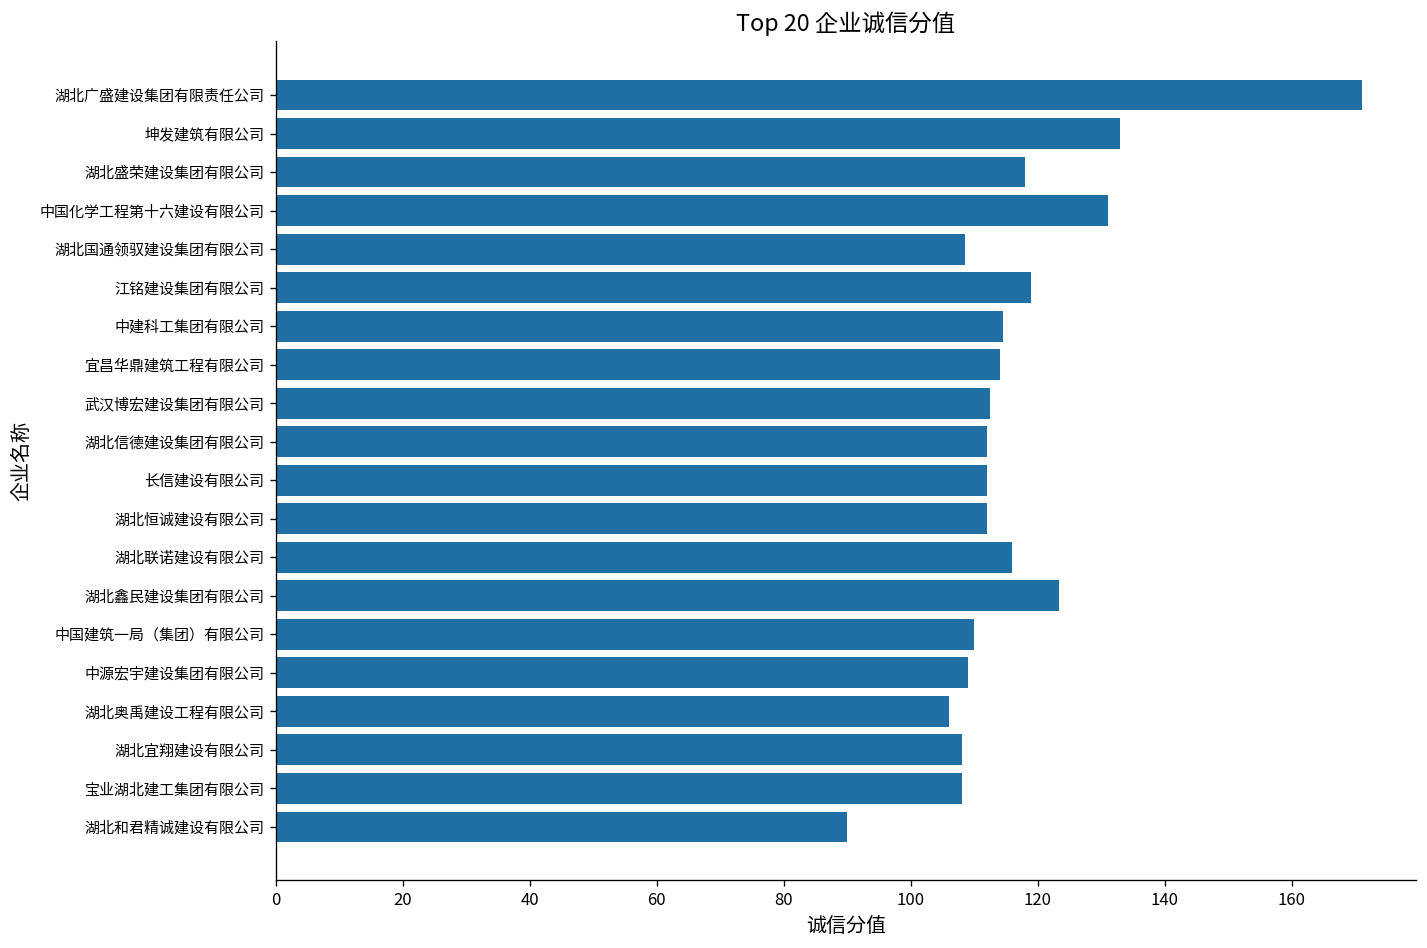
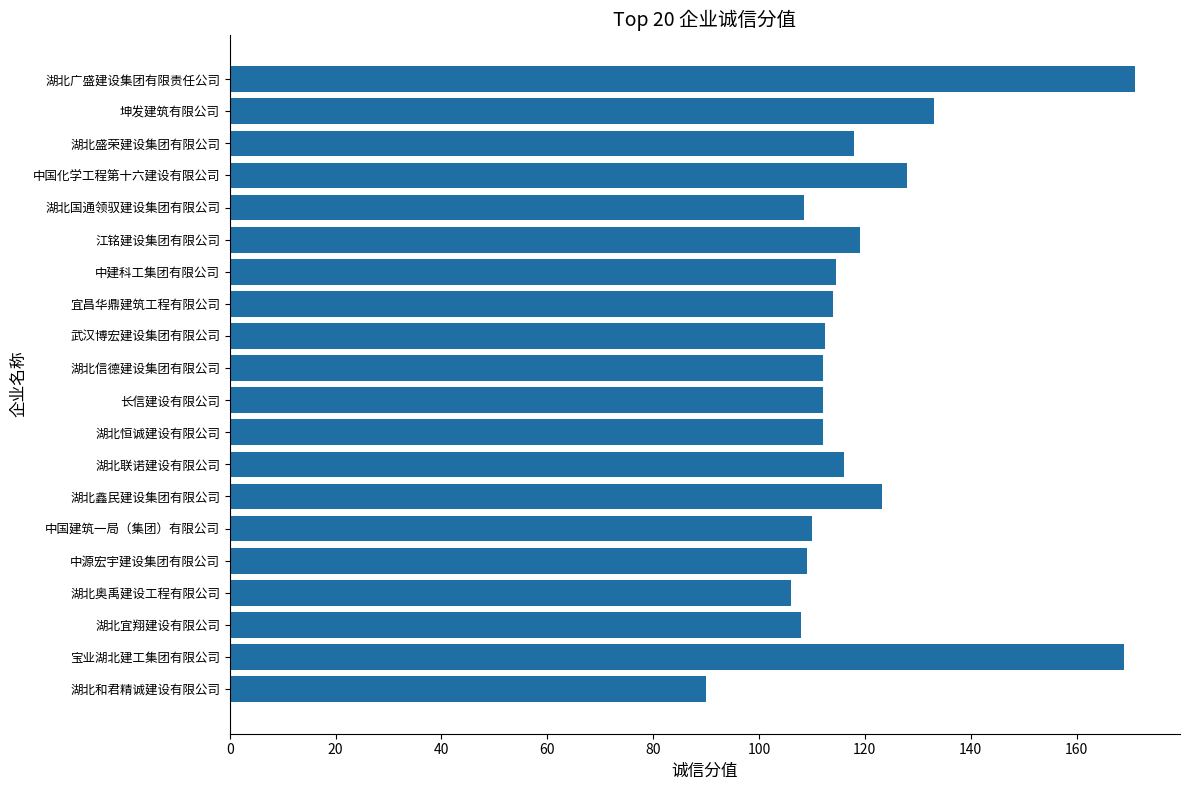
中国化学工程第十六建设有限公司: 131 -> 128
宝业湖北建工集团有限公司: 108 -> 169
